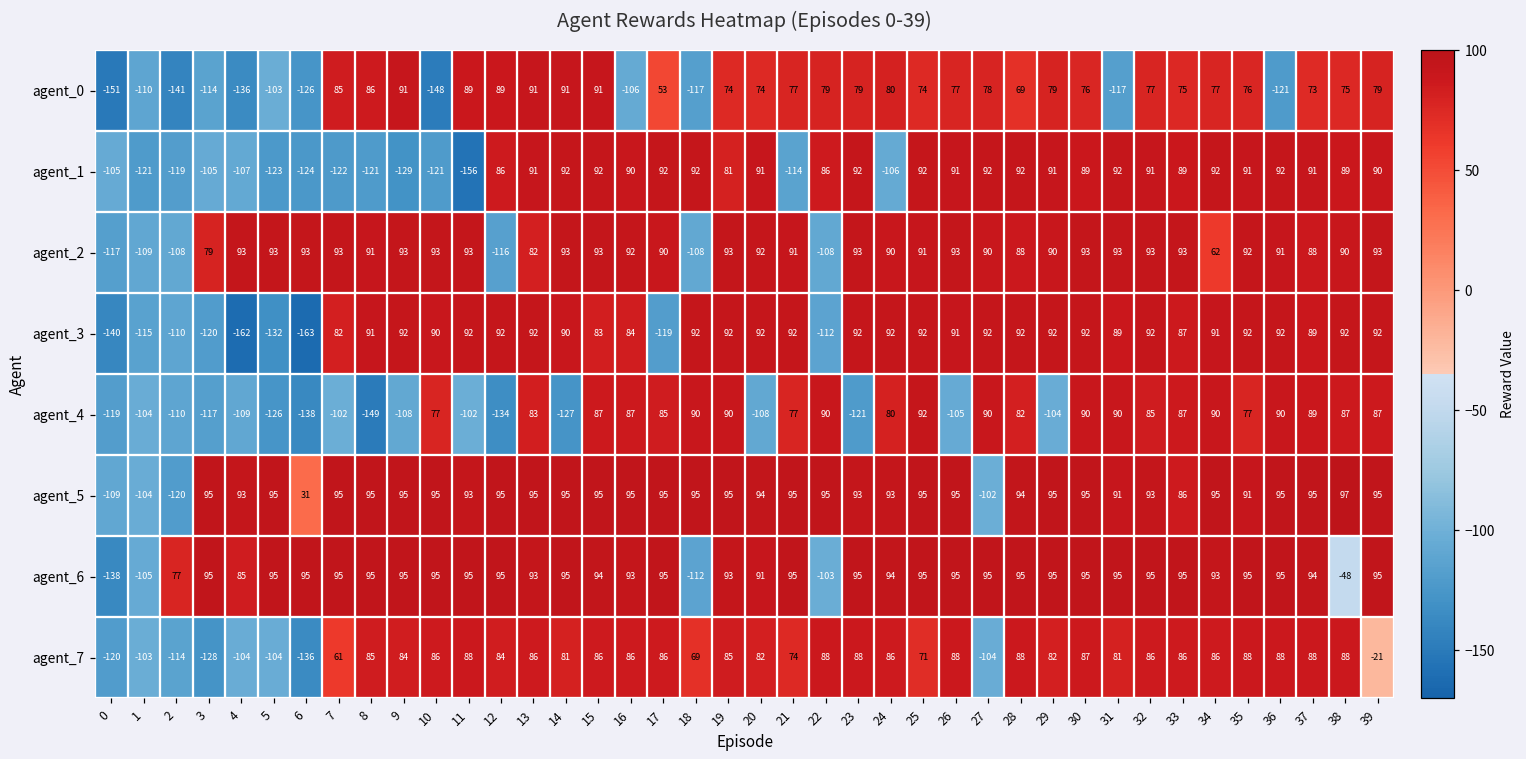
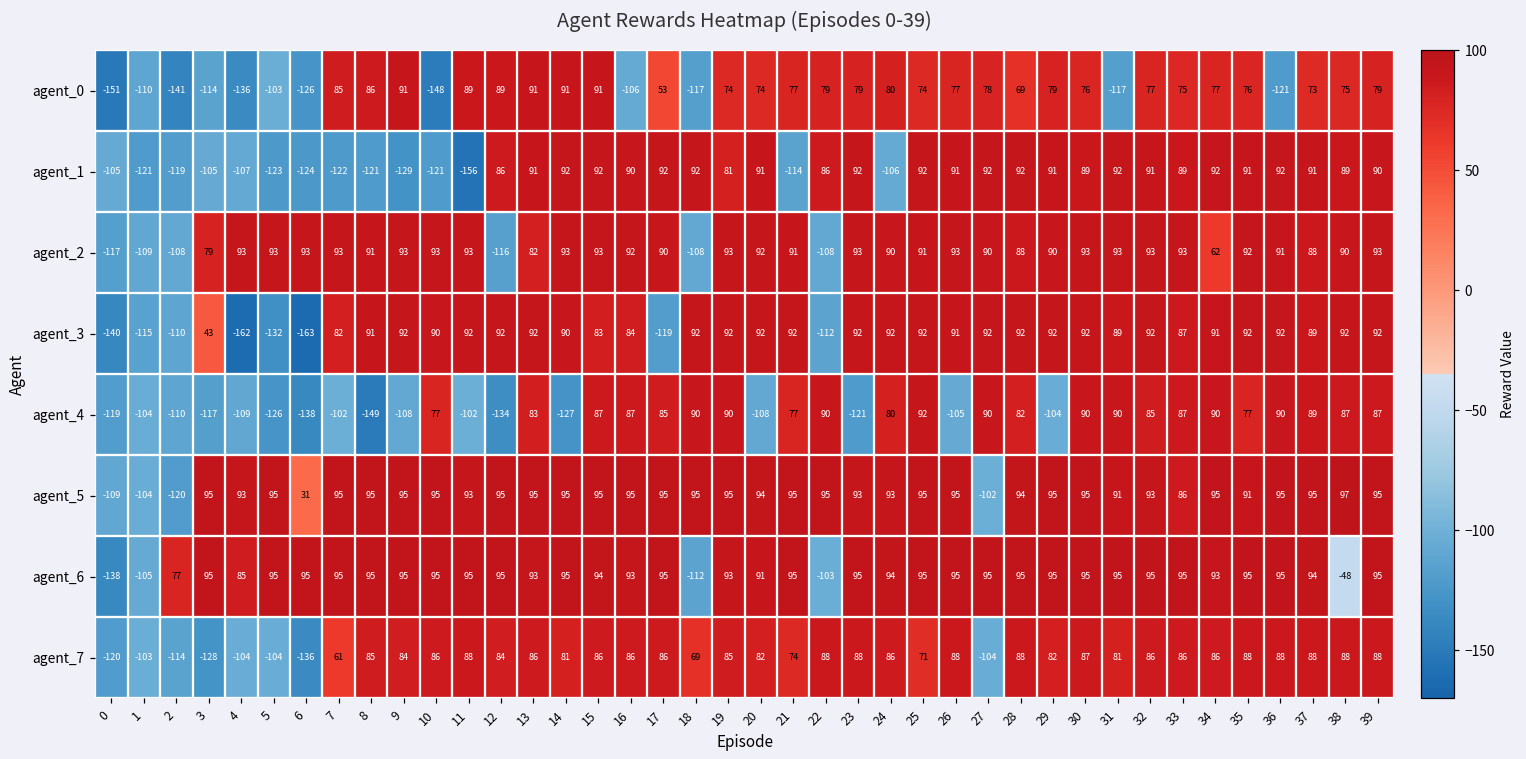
agent_3, 3: -120 -> 43
agent_7, 39: -21 -> 88
